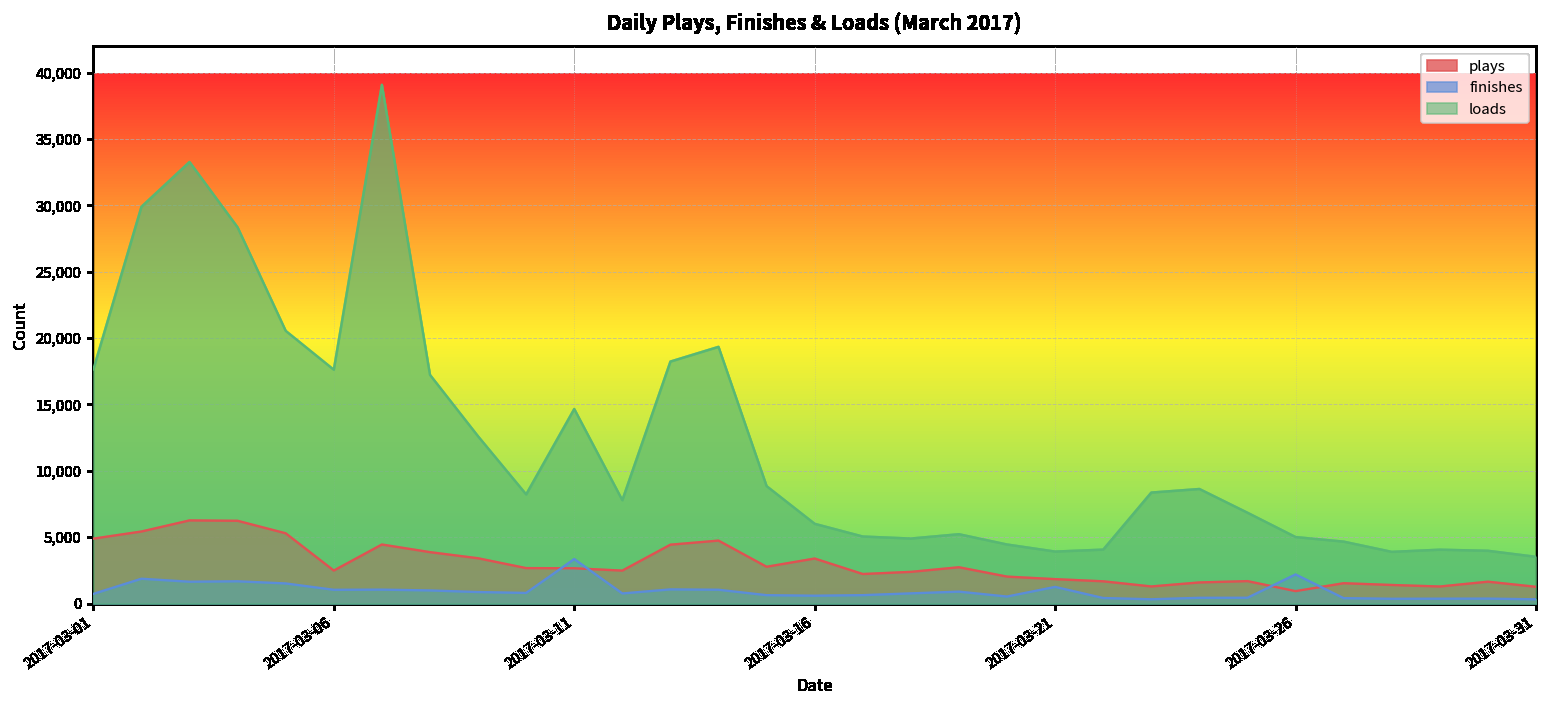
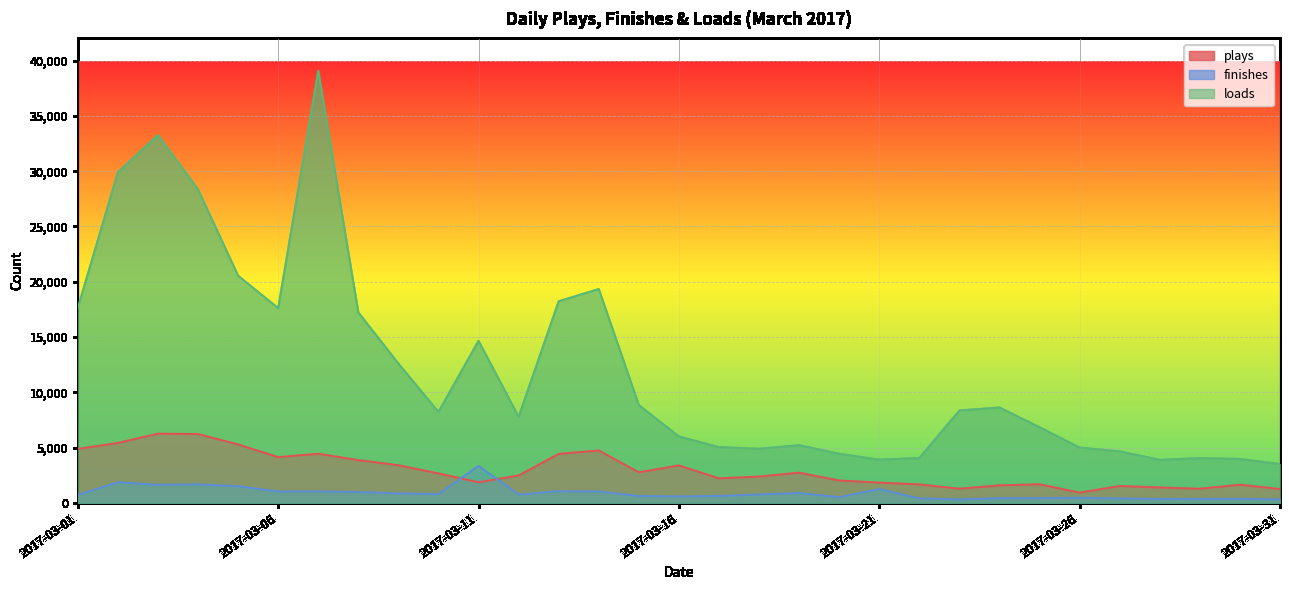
plays, 2017-03-06: 2,500 -> 4,100
plays, 2017-03-11: 2,700 -> 1,900
finishes, 2017-03-26: 2,200 -> 500
